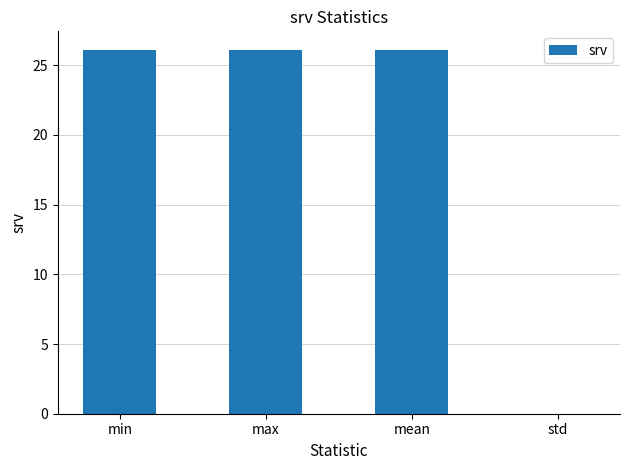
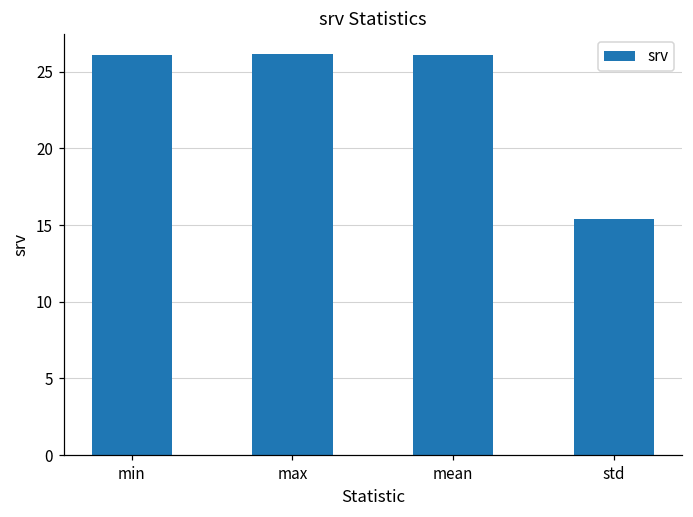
std: 0.0 -> 15.4
